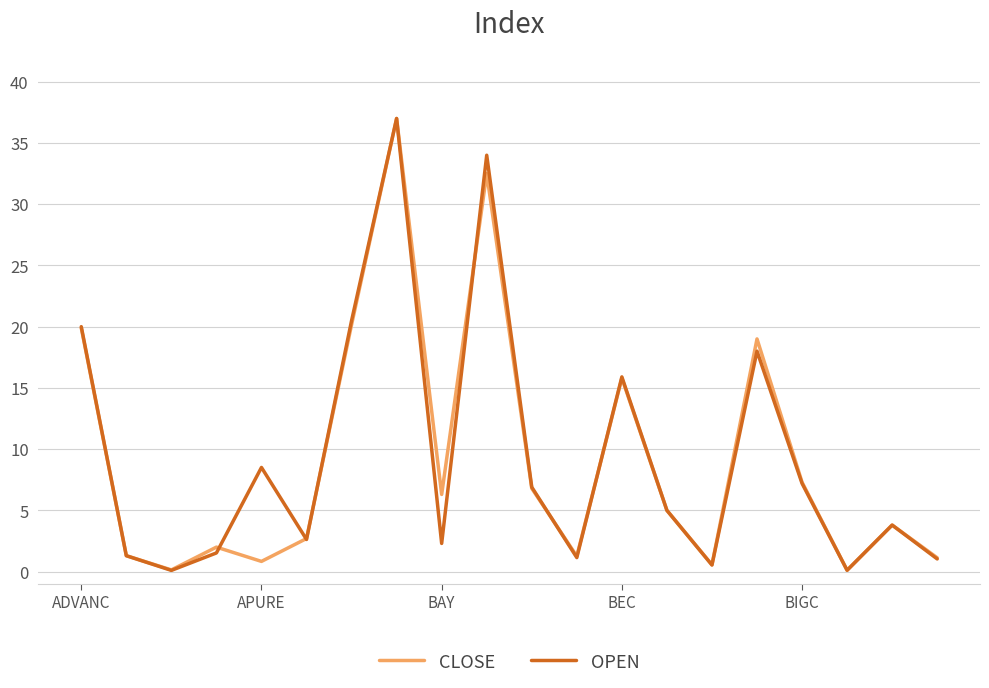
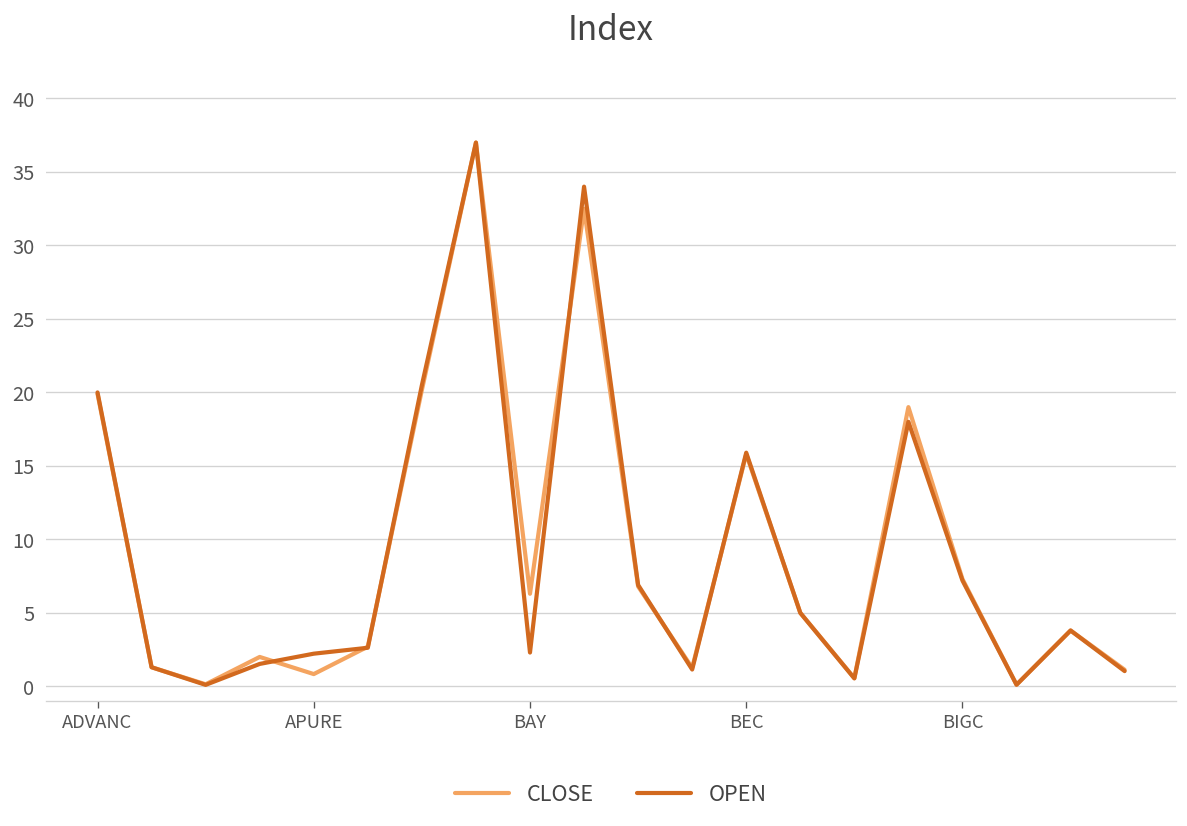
OPEN, APURE: 8.5 -> 2.2
